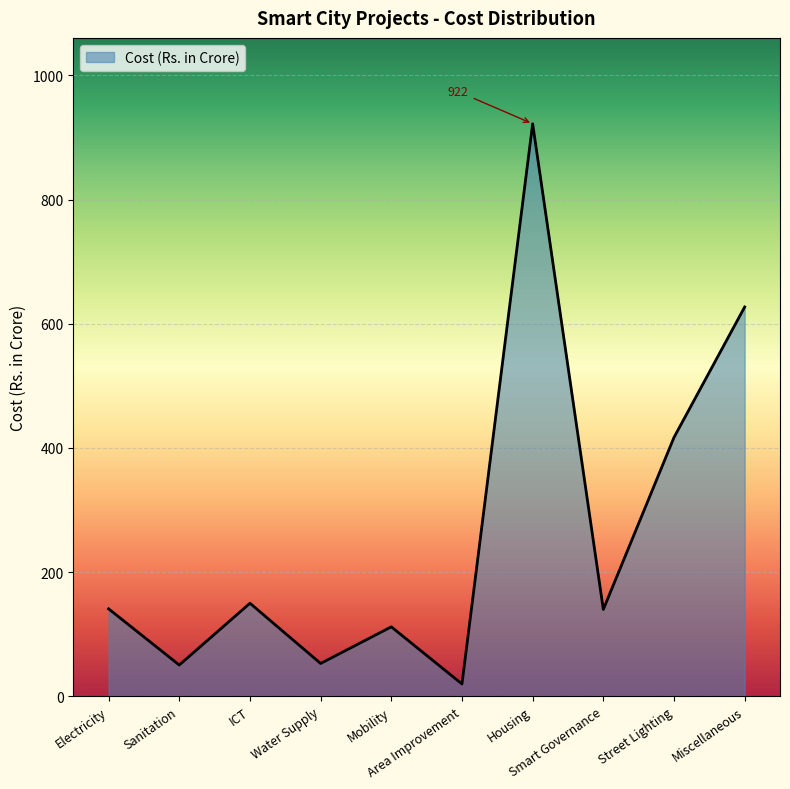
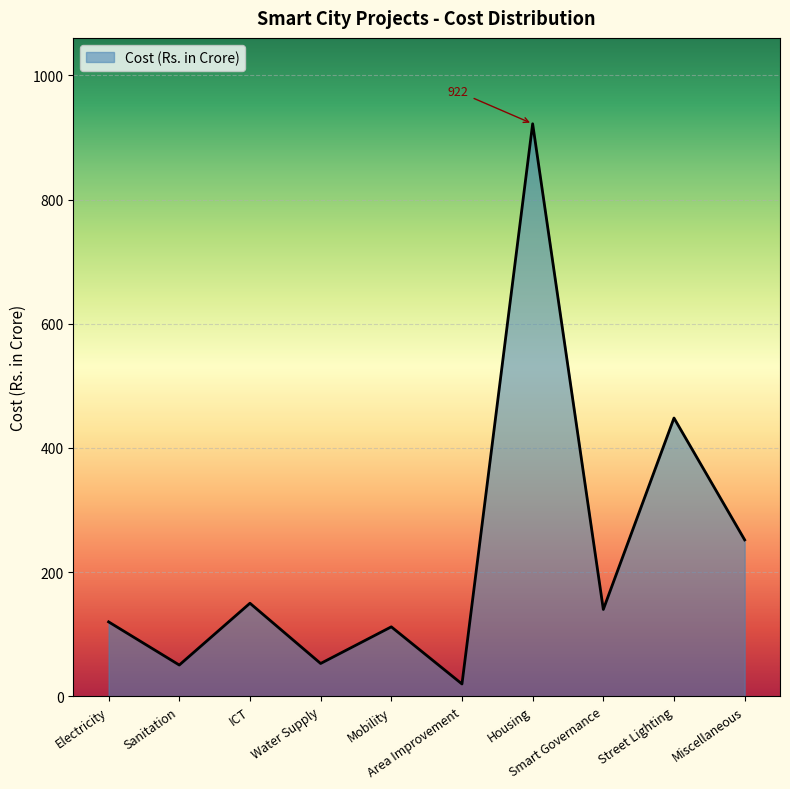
Electricity: 140 -> 120
Street Lighting: 420 -> 450
Miscellaneous: 630 -> 250
